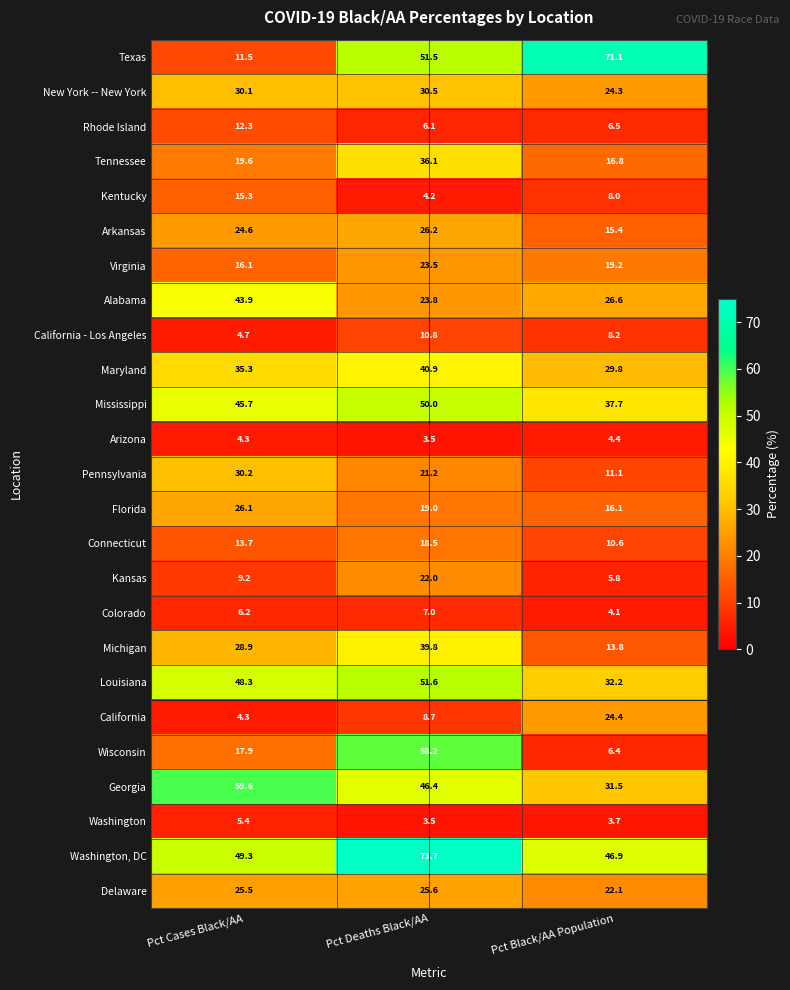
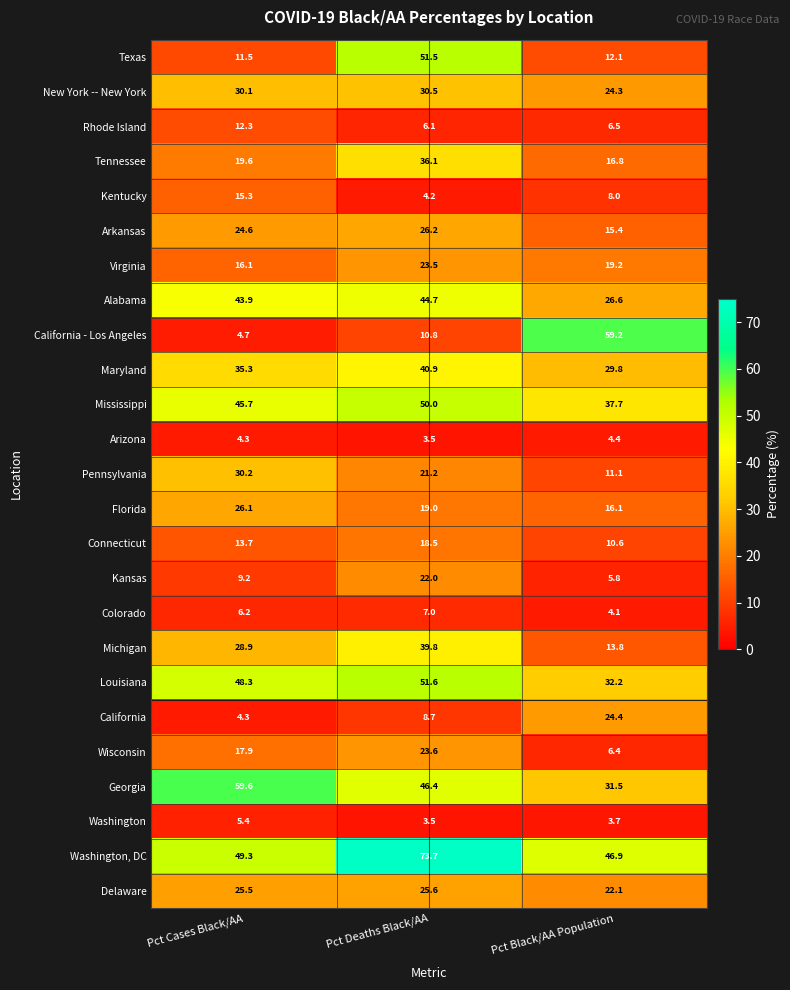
Texas, Pct Black/AA Population: 71.1 -> 12.1
Alabama, Pct Deaths Black/AA: 23.8 -> 44.7
California - Los Angeles, Pct Black/AA Population: 8.2 -> 59.2
Wisconsin, Pct Deaths Black/AA: 58.2 -> 23.6
